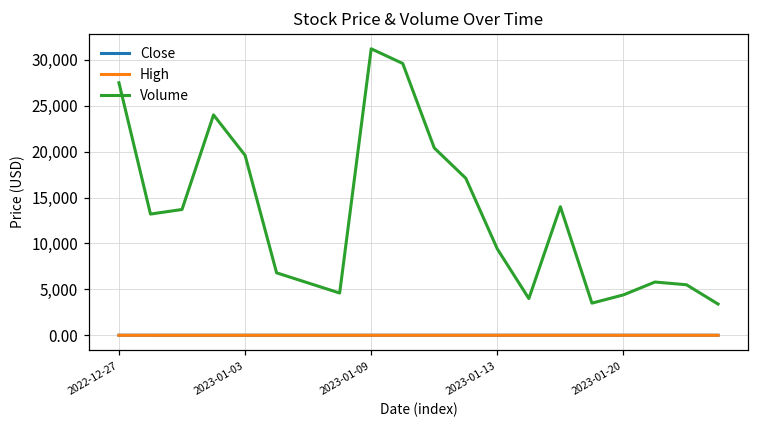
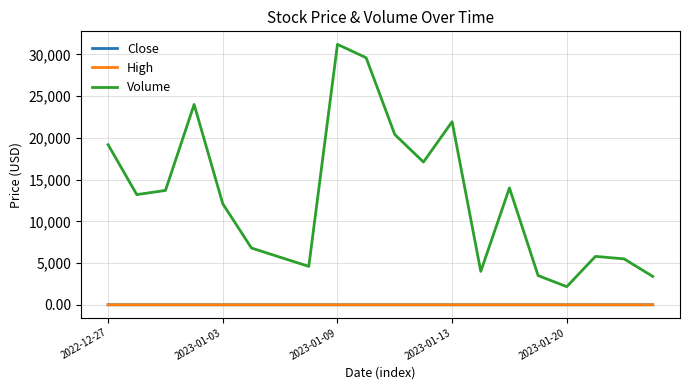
Volume, 2022-12-27: 28,000 -> 19,000
Volume, 2023-01-03: 20,000 -> 12,000
Volume, 2023-01-13: 9,000 -> 22,000
Volume, 2023-01-20: 4,000 -> 2,000
